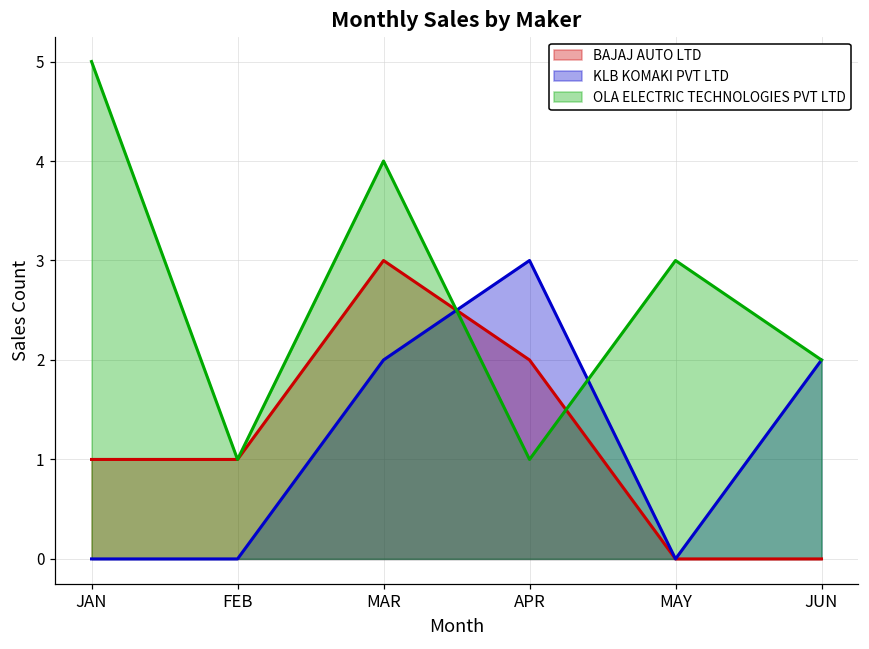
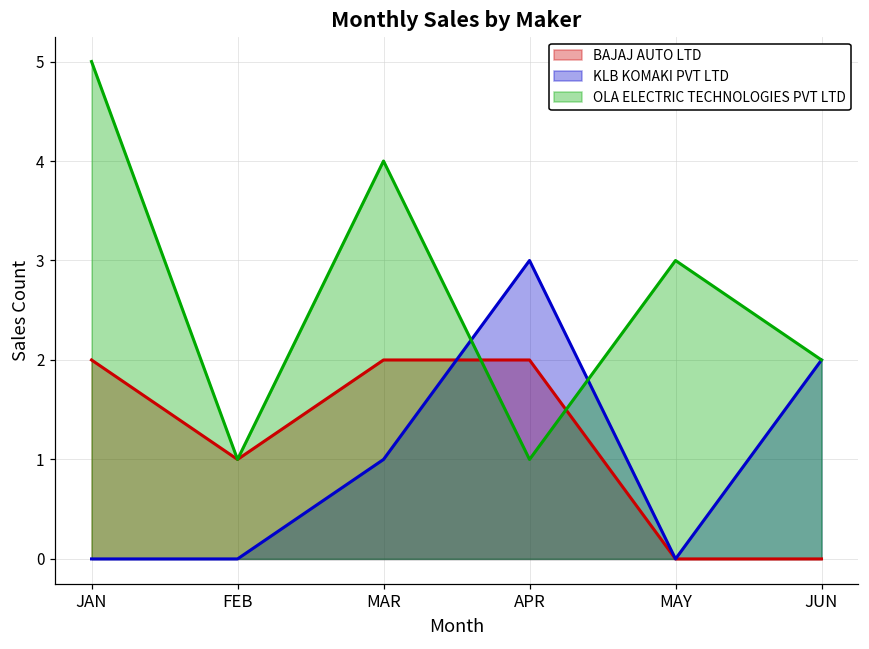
BAJAJ AUTO LTD, JAN: 1 -> 2
BAJAJ AUTO LTD, MAR: 3 -> 2
KLB KOMAKI PVT LTD, MAR: 2 -> 1
